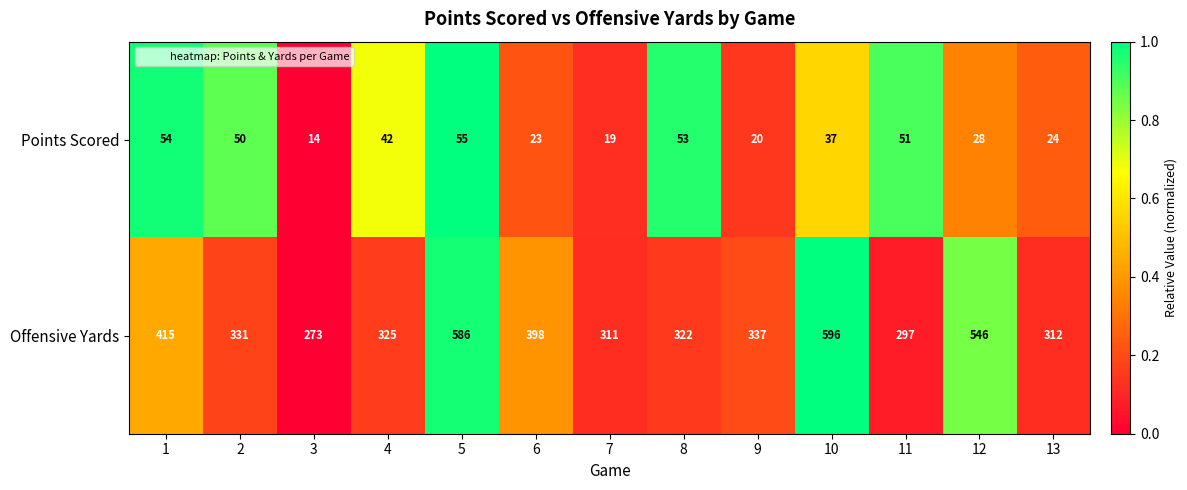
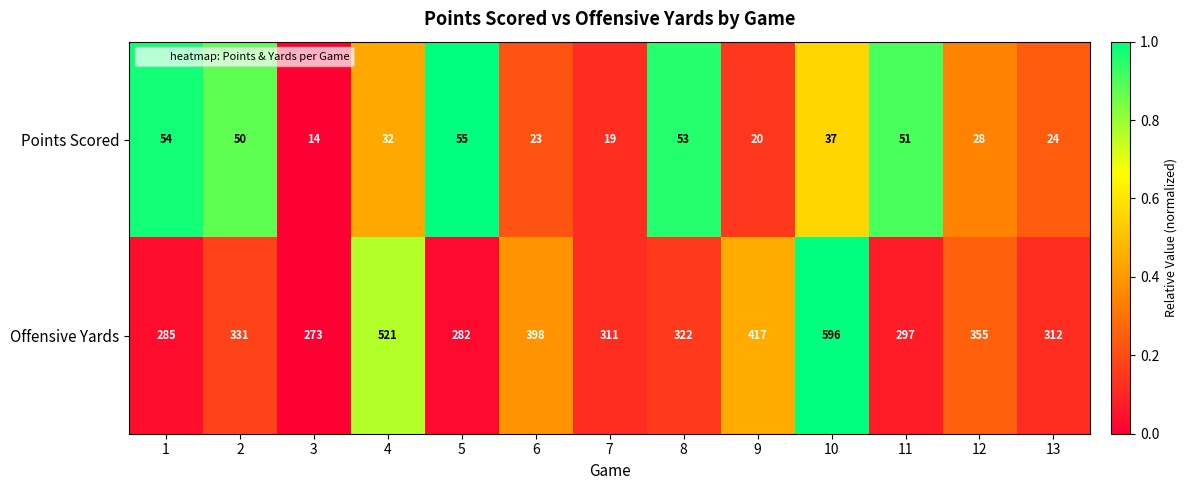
Points Scored, 4: 42 -> 32
Offensive Yards, 1: 415 -> 285
Offensive Yards, 4: 325 -> 521
Offensive Yards, 5: 586 -> 282
Offensive Yards, 9: 337 -> 417
Offensive Yards, 12: 546 -> 355
